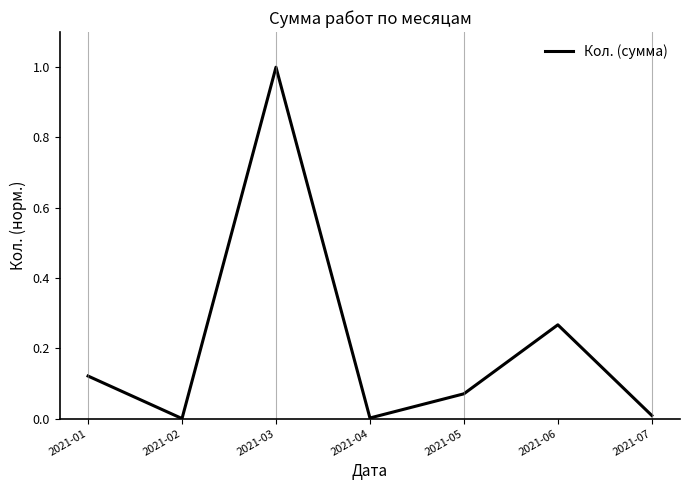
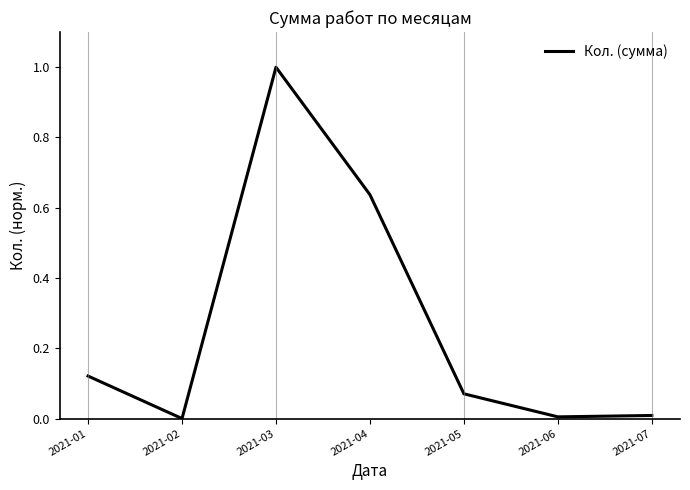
2021-04: 0.00 -> 0.64
2021-06: 0.27 -> 0.00
